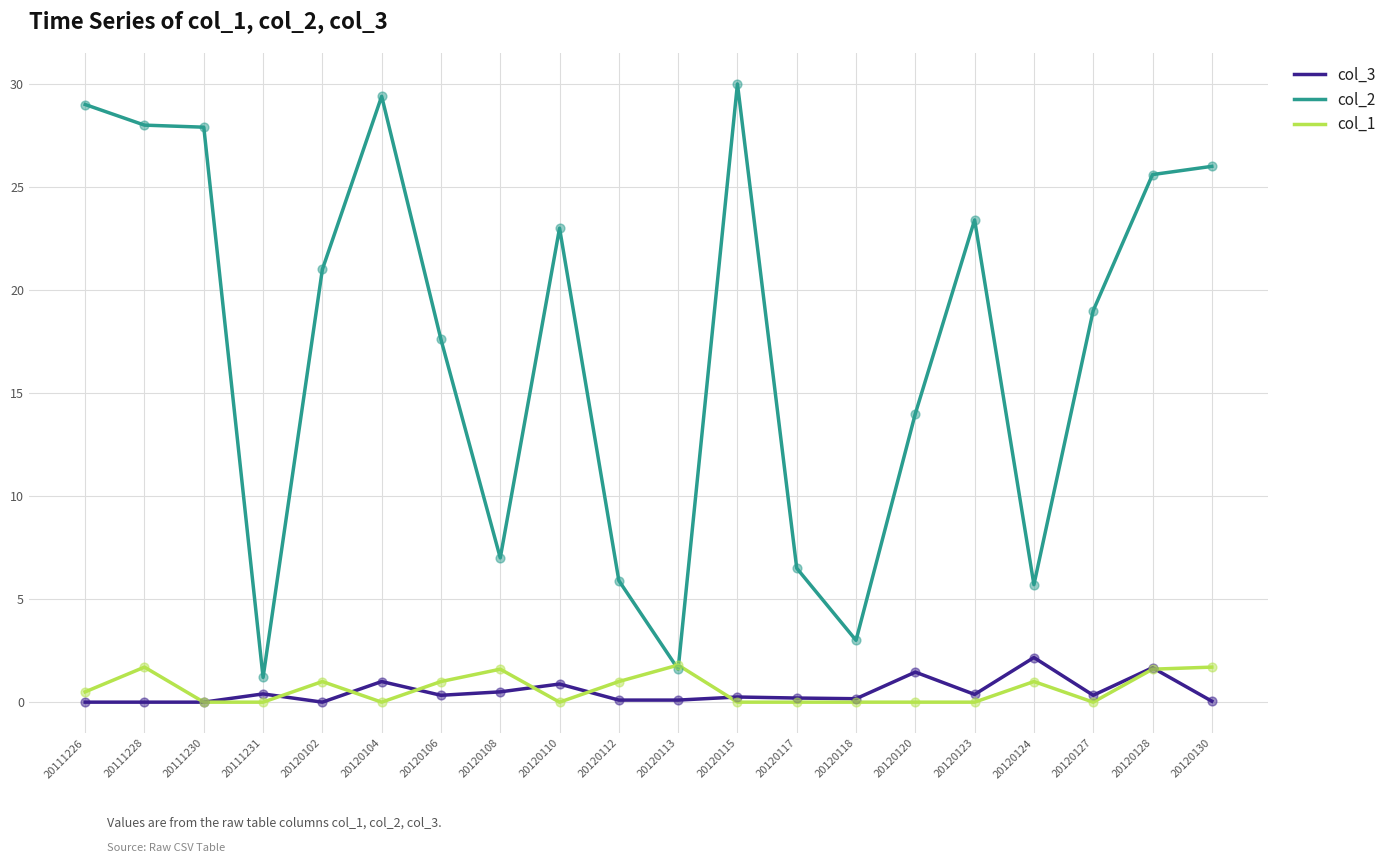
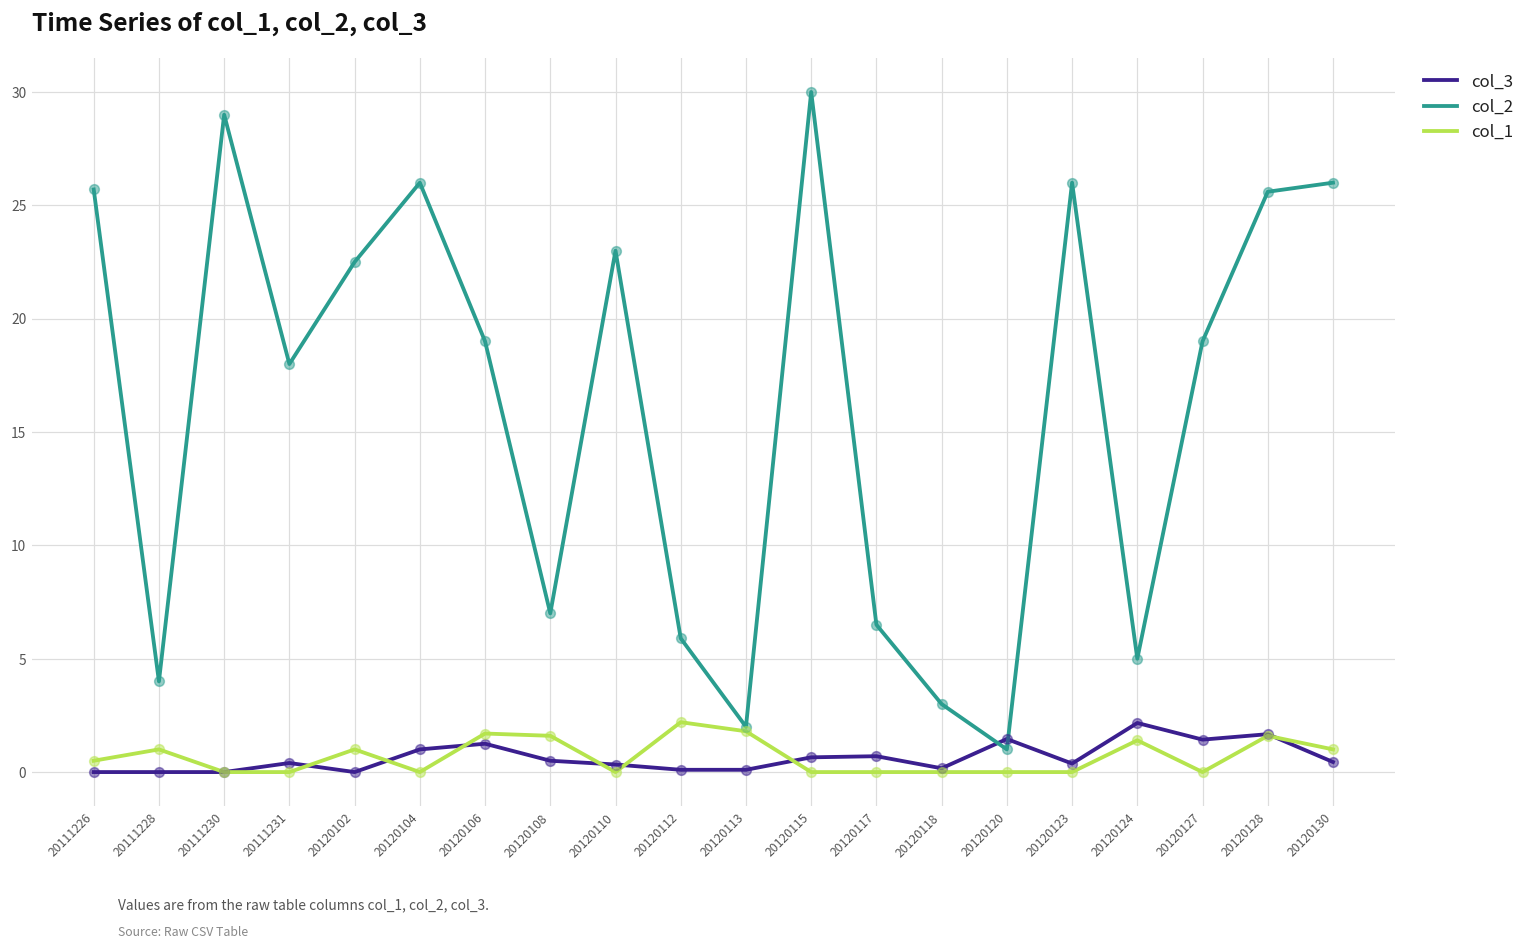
col_2, 20111226: 29.0 -> 25.7
col_2, 20111228: 28 -> 4
col_1, 20111228: 1.7 -> 1.0
col_2, 20111230: 27.9 -> 29.0
col_2, 20111231: 1.2 -> 18.0
col_2, 20120102: 21.0 -> 22.5
col_2, 20120104: 29.4 -> 26.0
col_3, 20120106: 0.3 -> 1.3
col_2, 20120106: 17.6 -> 19.0
col_1, 20120106: 1.0 -> 1.7
col_3, 20120110: 0.9 -> 0.3
col_1, 20120112: 1.0 -> 2.2
col_2, 20120113: 1.6 -> 2.0
col_3, 20120115: 0.3 -> 0.7
col_3, 20120117: 0.2 -> 0.7
col_2, 20120120: 14 -> 1
col_2, 20120123: 23.4 -> 26.0
col_2, 20120124: 5.7 -> 5.0
col_1, 20120124: 1.0 -> 1.4
col_3, 20120127: 0.3 -> 1.4
col_3, 20120130: 0.0 -> 0.4
col_1, 20120130: 1.7 -> 1.0
